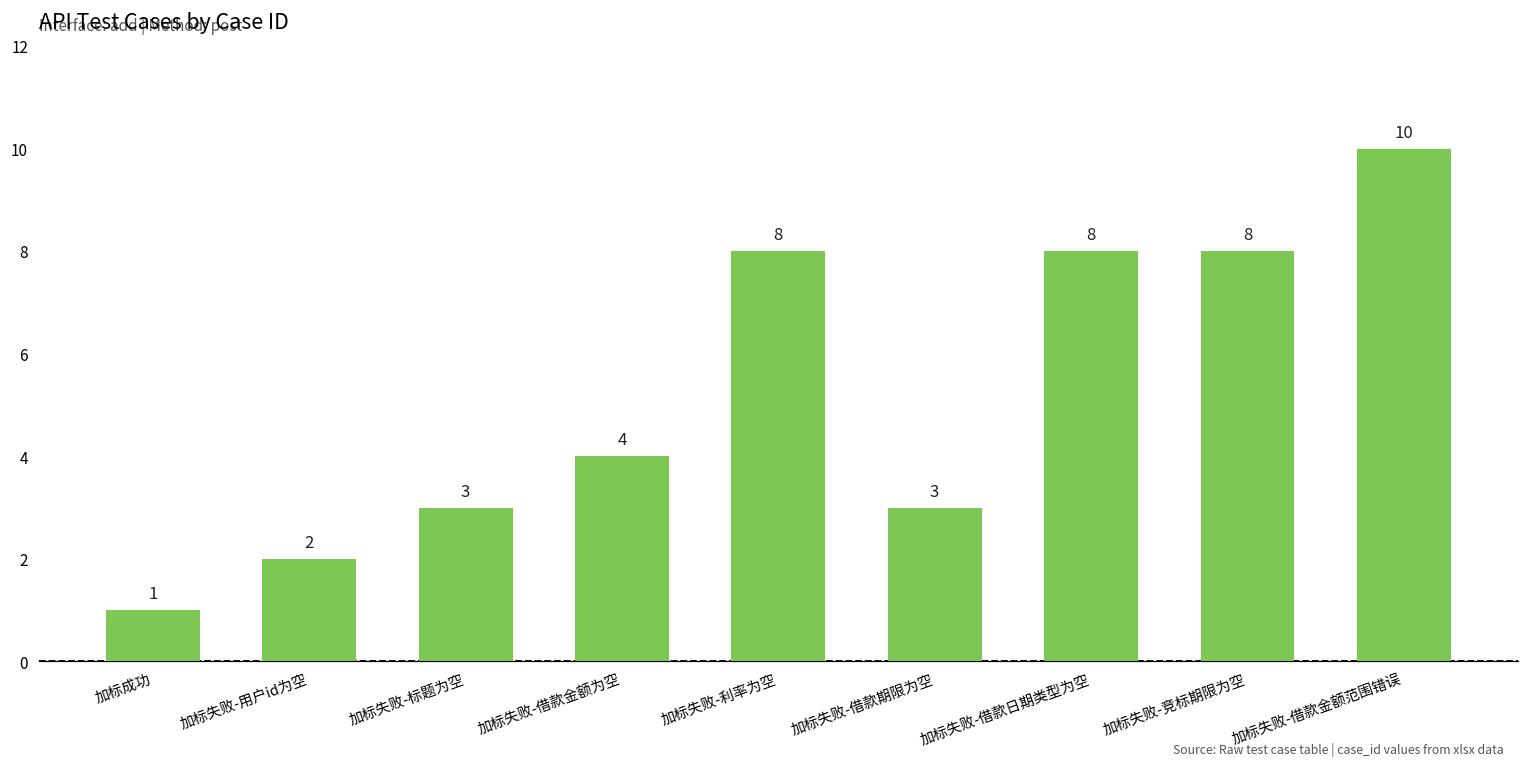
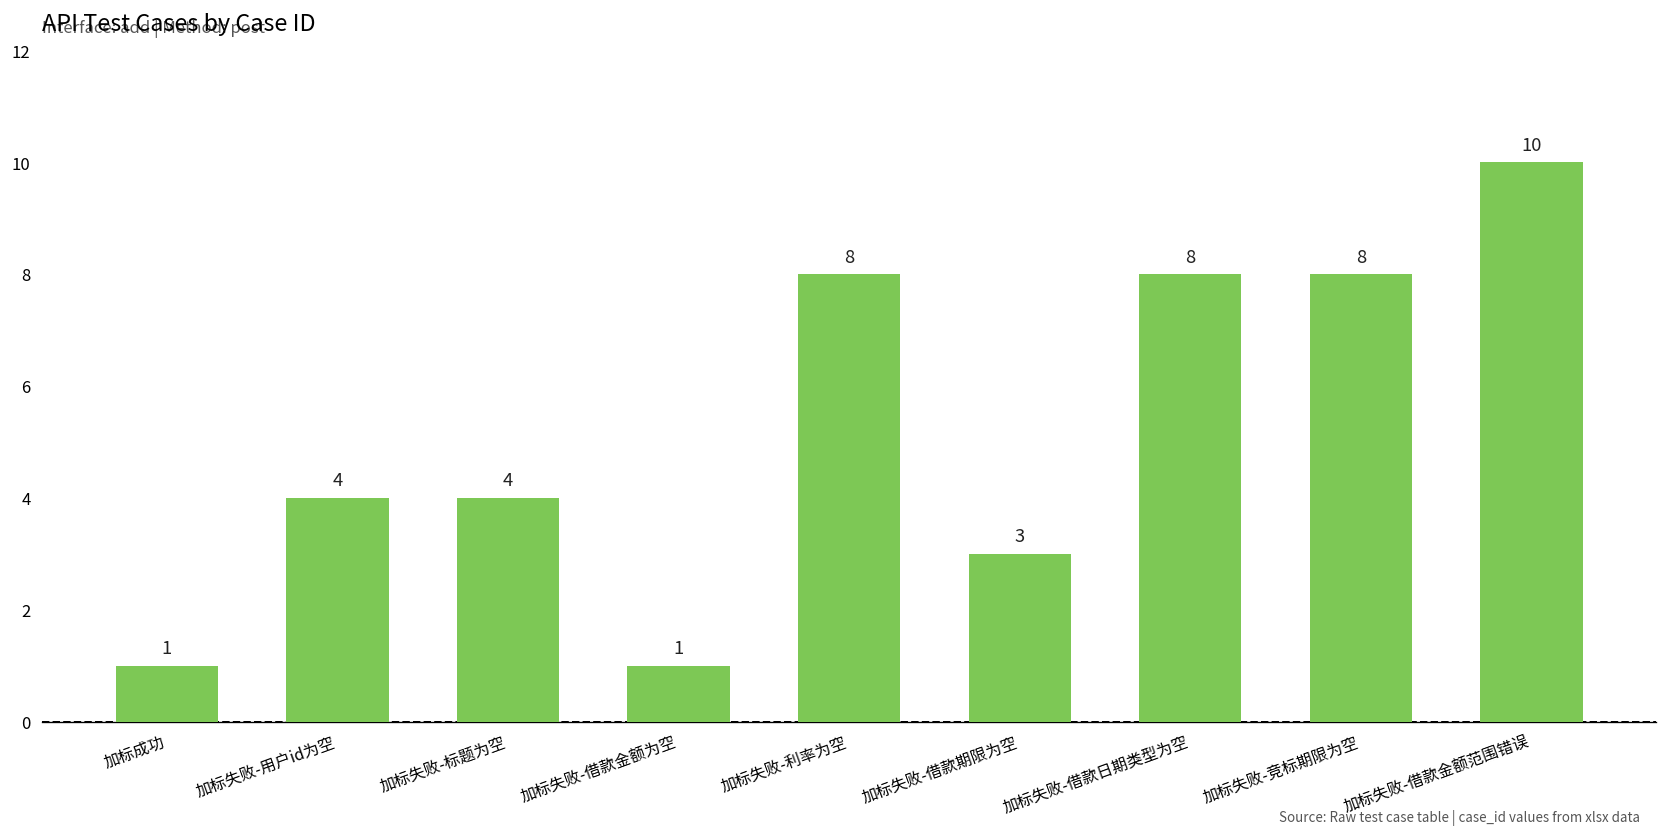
加标失败-用户id为空: 2 -> 4
加标失败-标题为空: 3 -> 4
加标失败-借款金额为空: 4 -> 1
